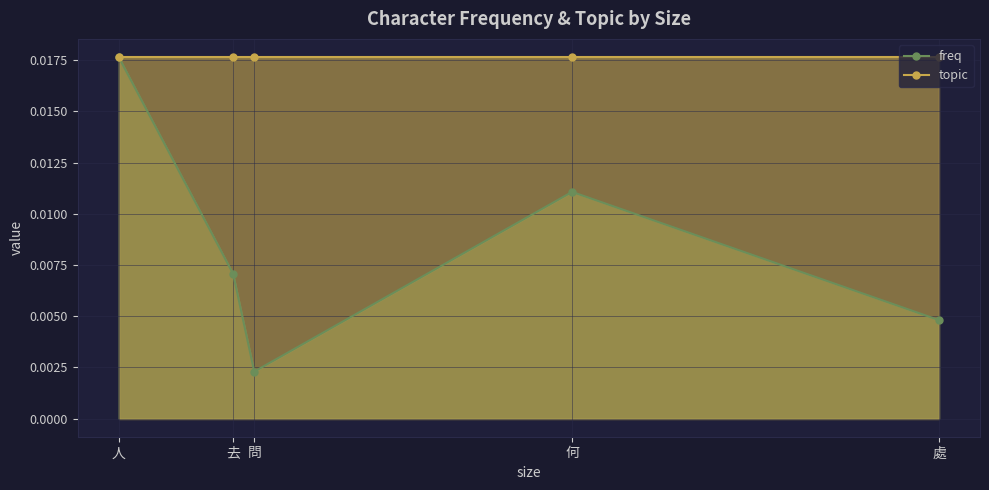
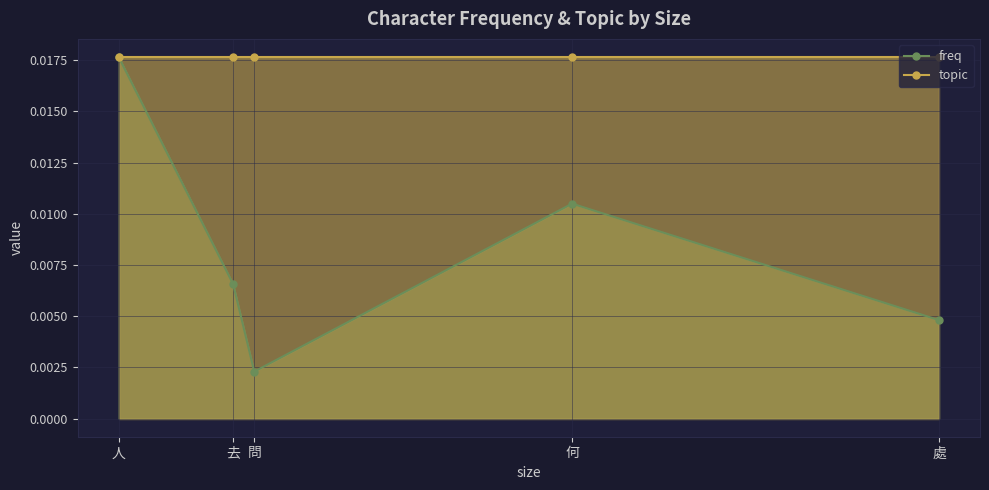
freq, 去: 0.0071 -> 0.0066
freq, 何: 0.0111 -> 0.0105
